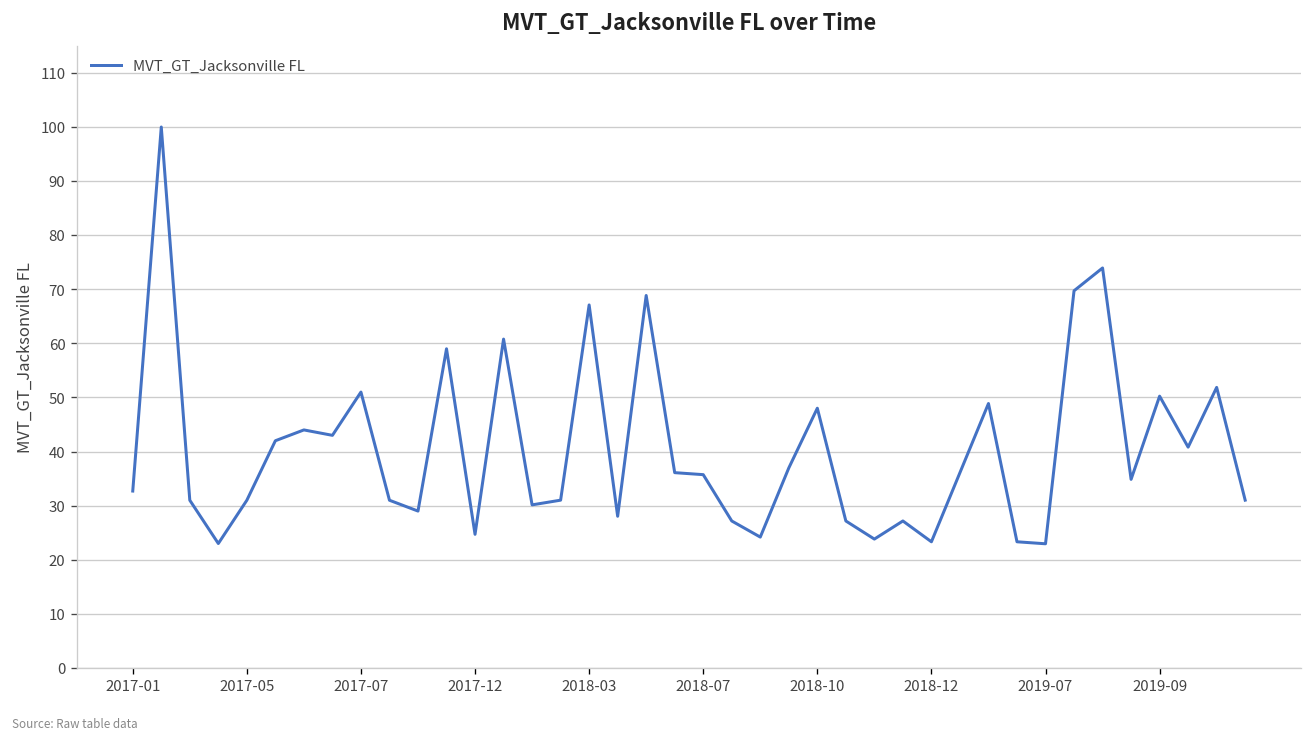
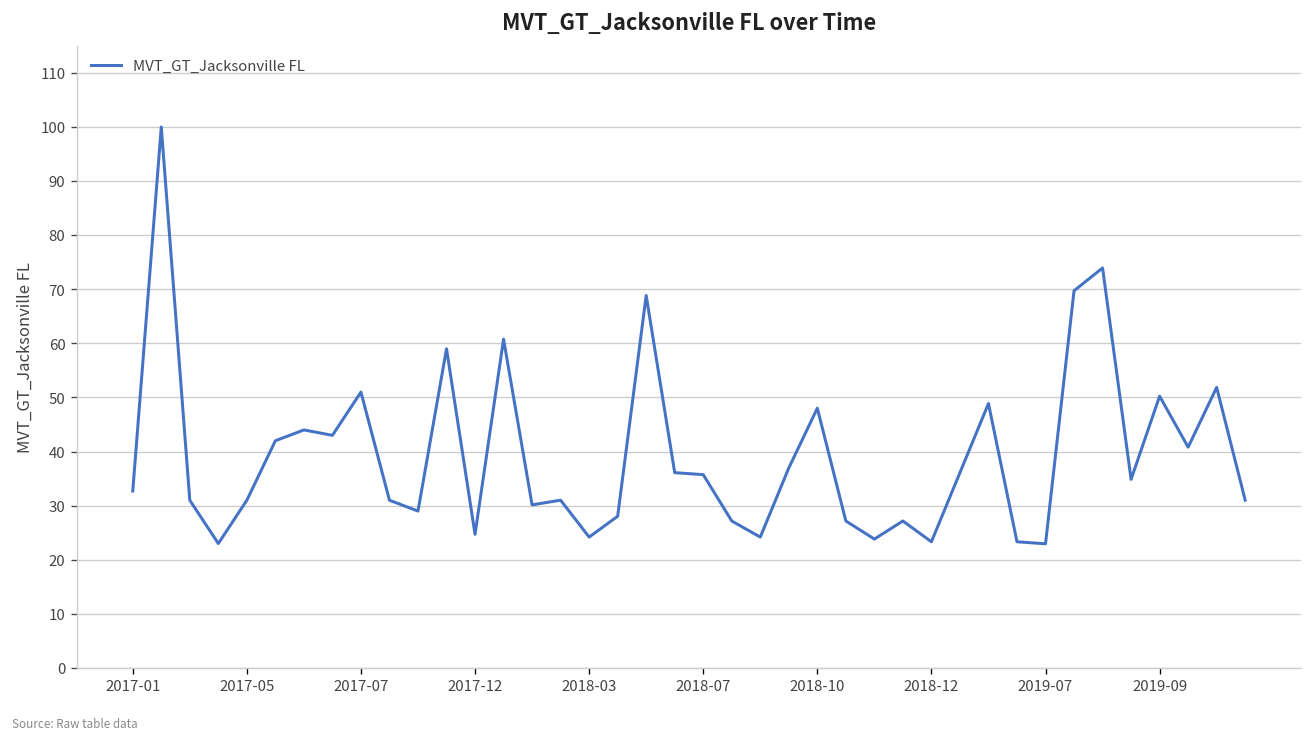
2018-03: 67 -> 24
